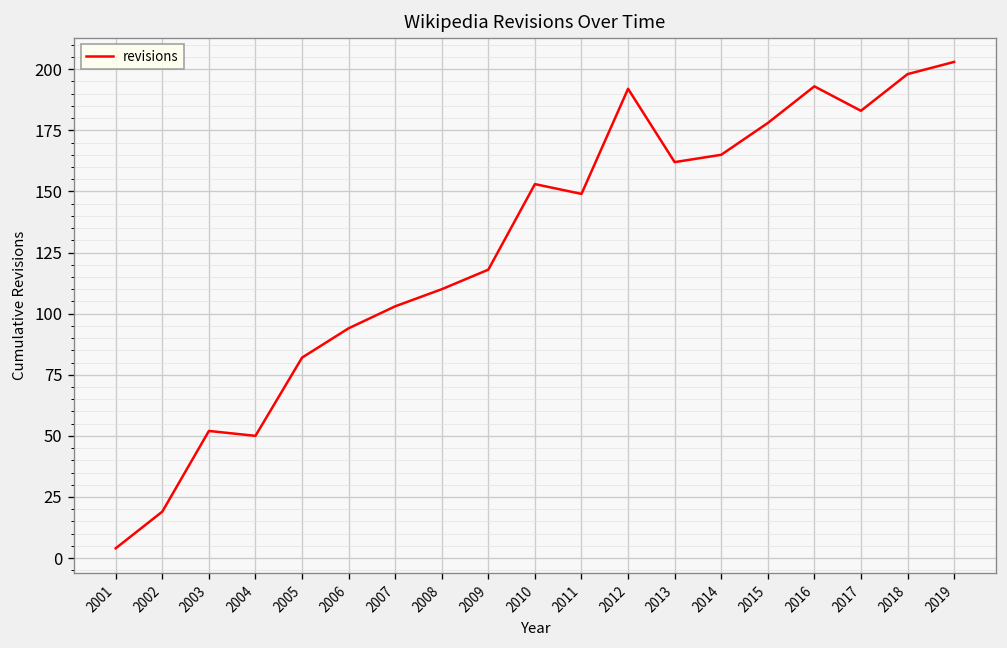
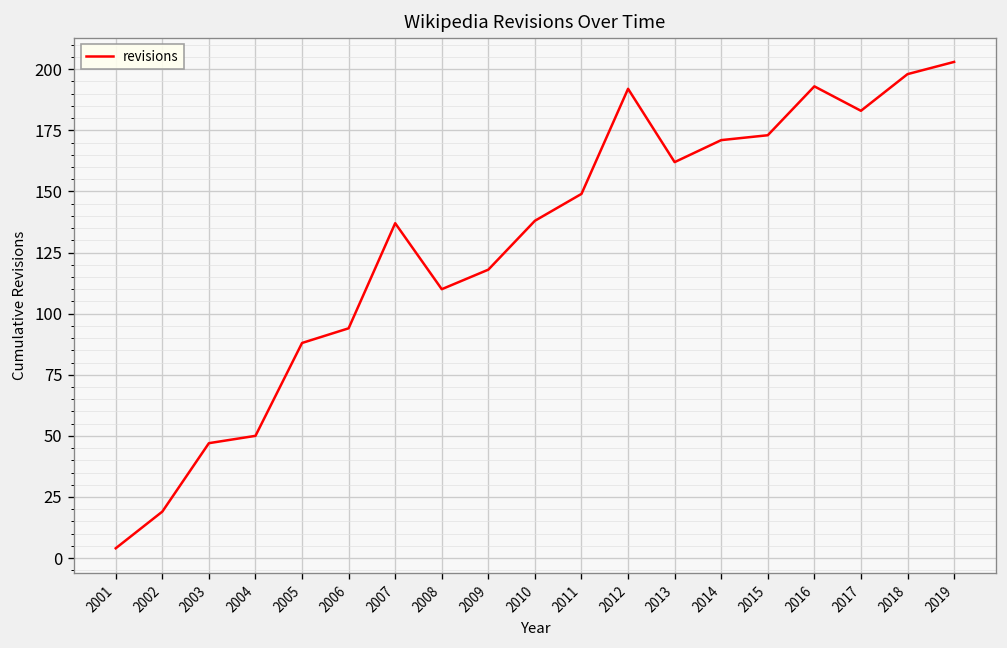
2003: 52 -> 47
2005: 82 -> 88
2007: 103 -> 137
2010: 153 -> 138
2014: 165 -> 171
2015: 178 -> 173
